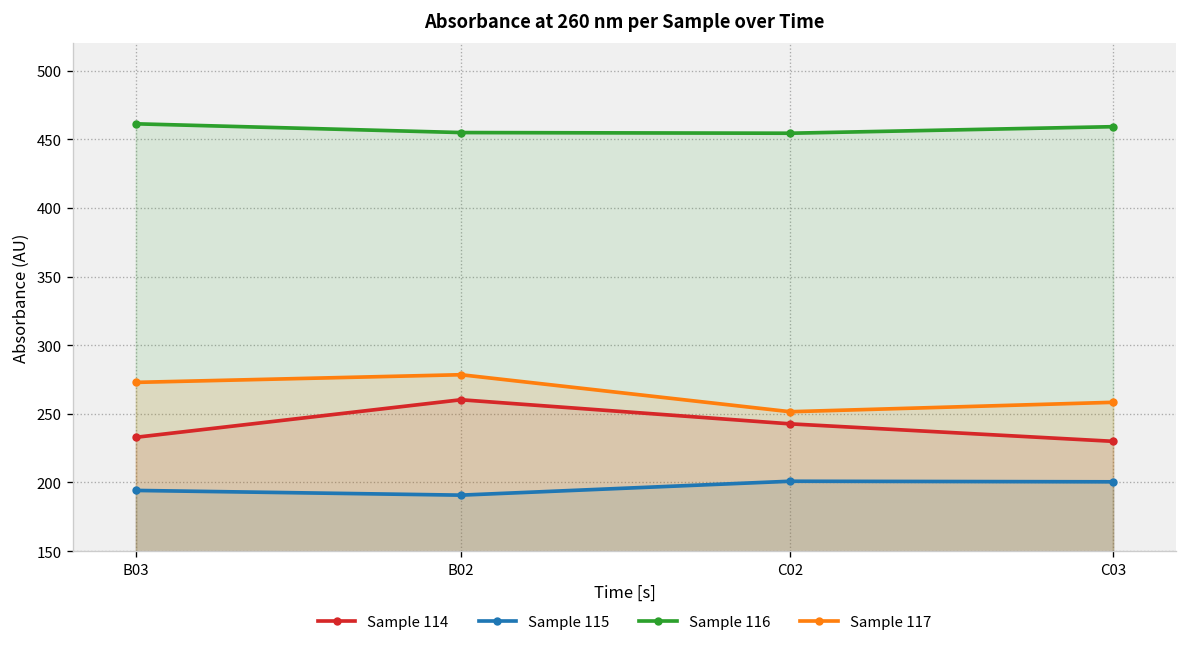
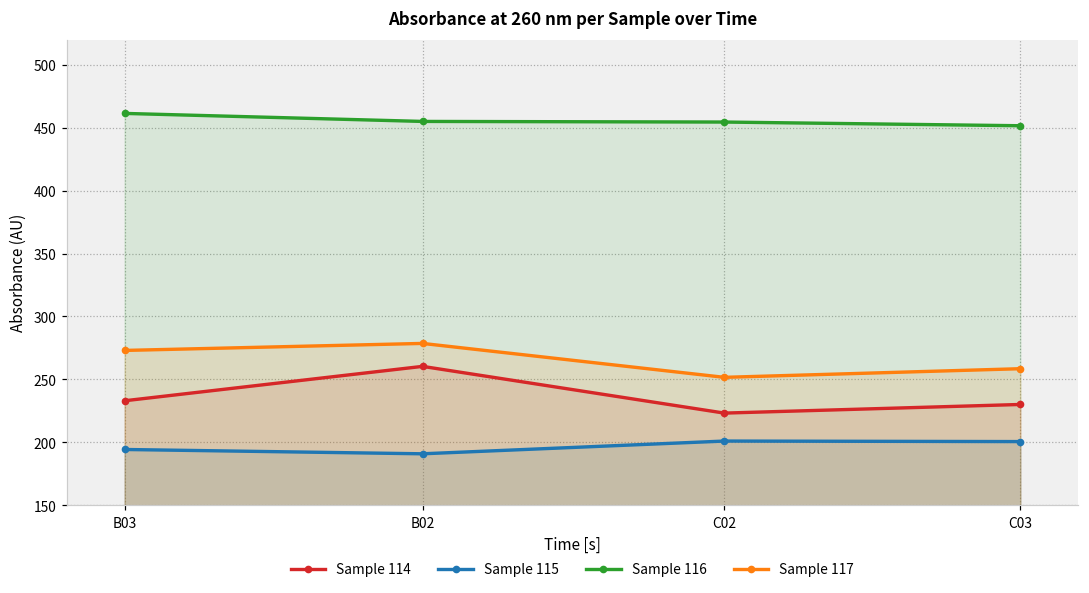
Sample 114, C02: 243 -> 223
Sample 116, C03: 459 -> 452
